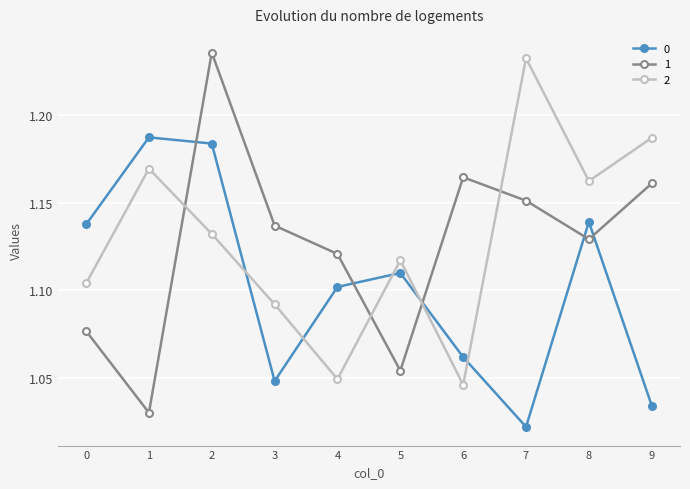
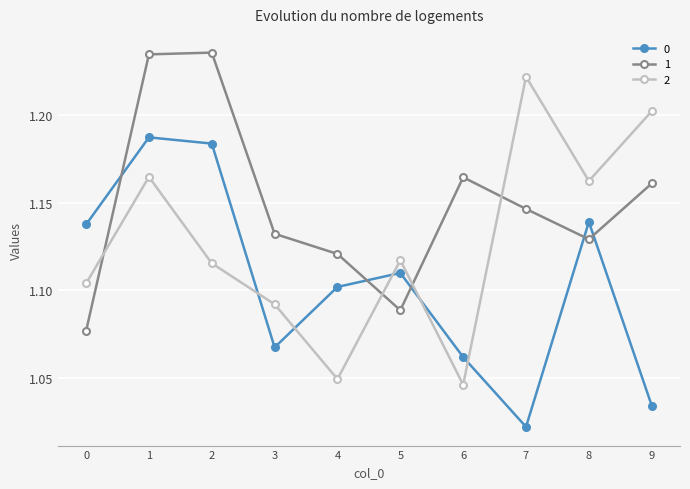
1, 1: 1.030 -> 1.235
2, 1: 1.169 -> 1.165
2, 2: 1.132 -> 1.115
0, 3: 1.048 -> 1.067
1, 3: 1.137 -> 1.132
1, 5: 1.054 -> 1.089
1, 7: 1.151 -> 1.146
2, 7: 1.233 -> 1.222
2, 9: 1.187 -> 1.202
